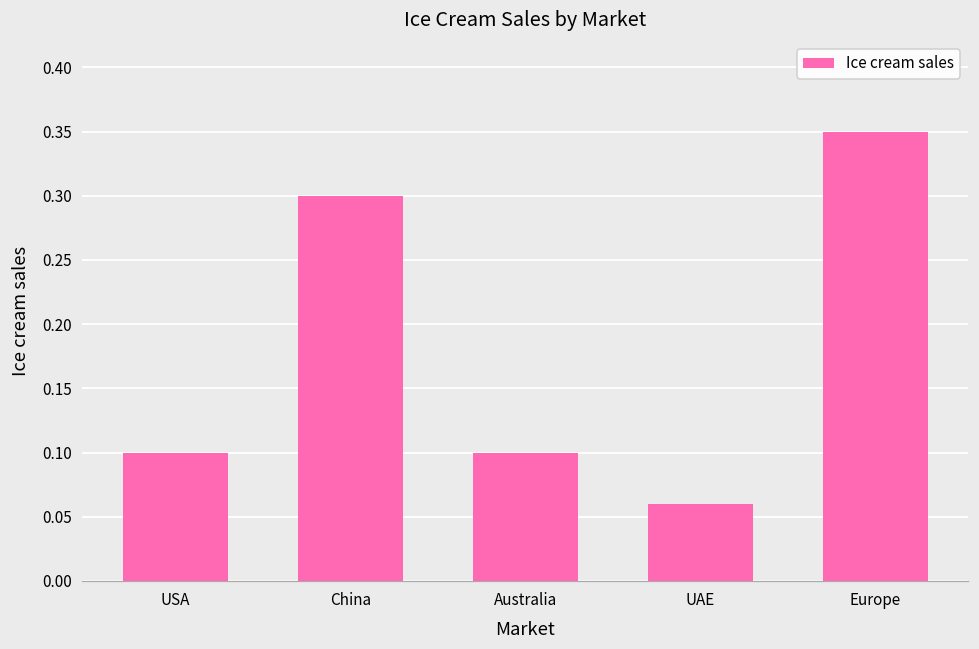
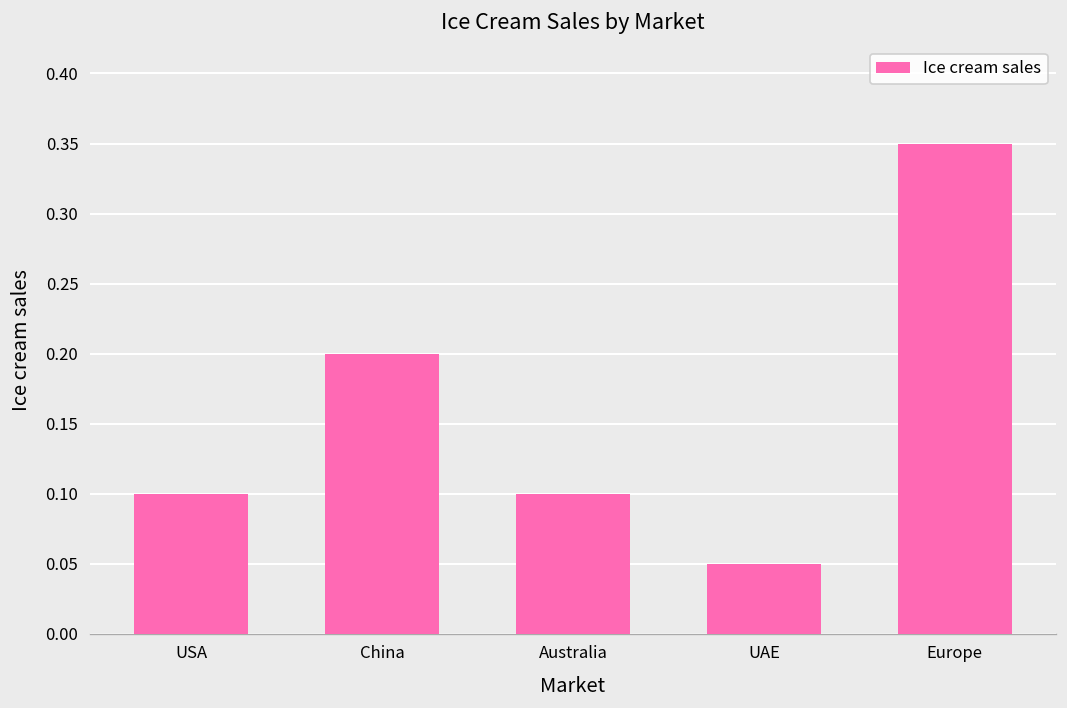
China: 0.3 -> 0.2
UAE: 0.06 -> 0.05
